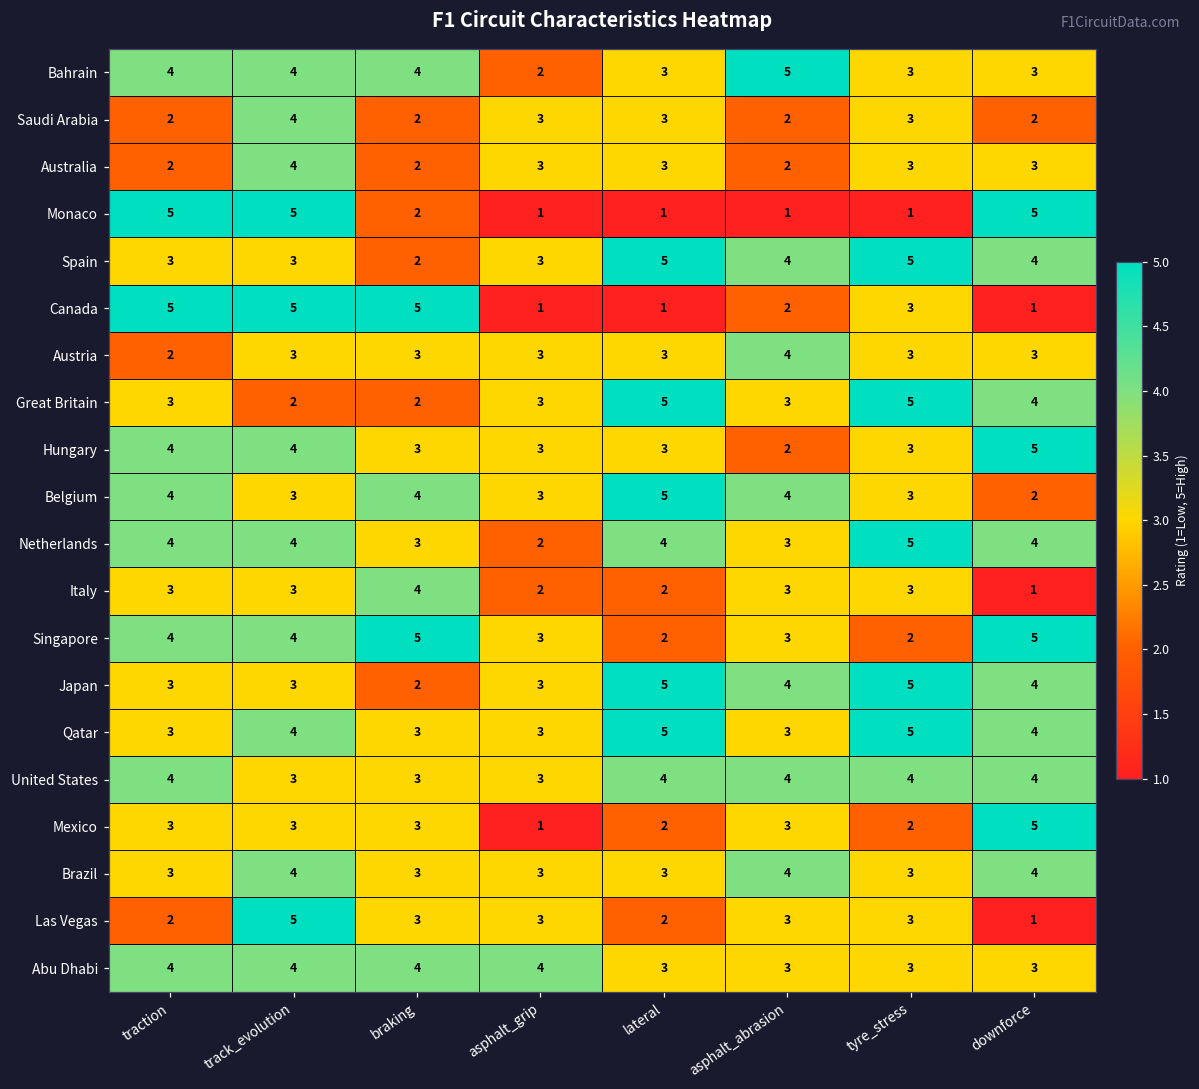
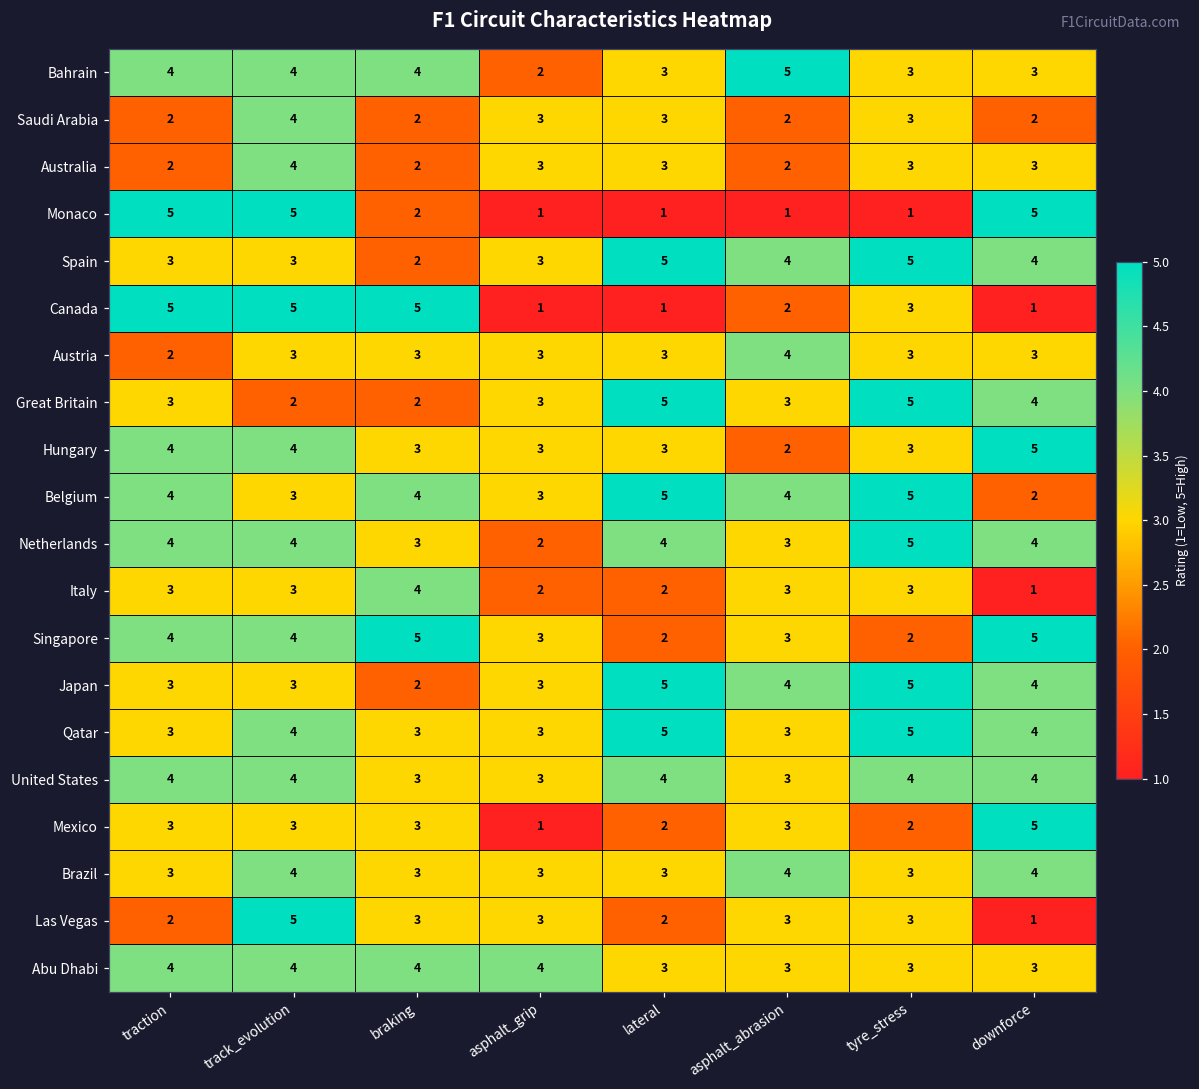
Belgium, tyre_stress: 3 -> 5
United States, track_evolution: 3 -> 4
United States, asphalt_abrasion: 4 -> 3
